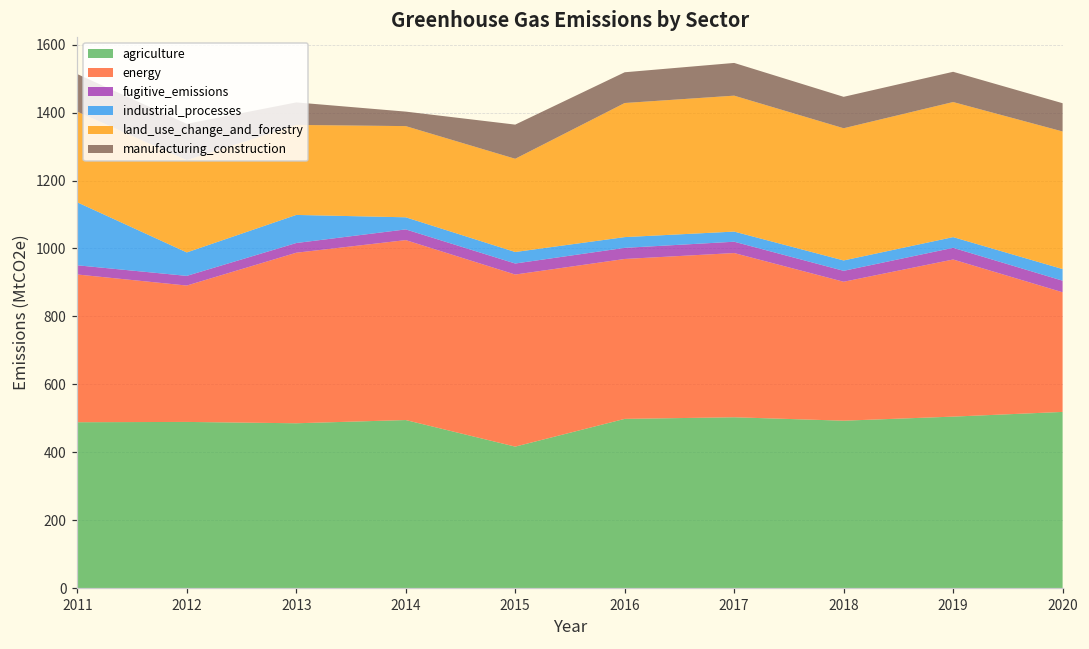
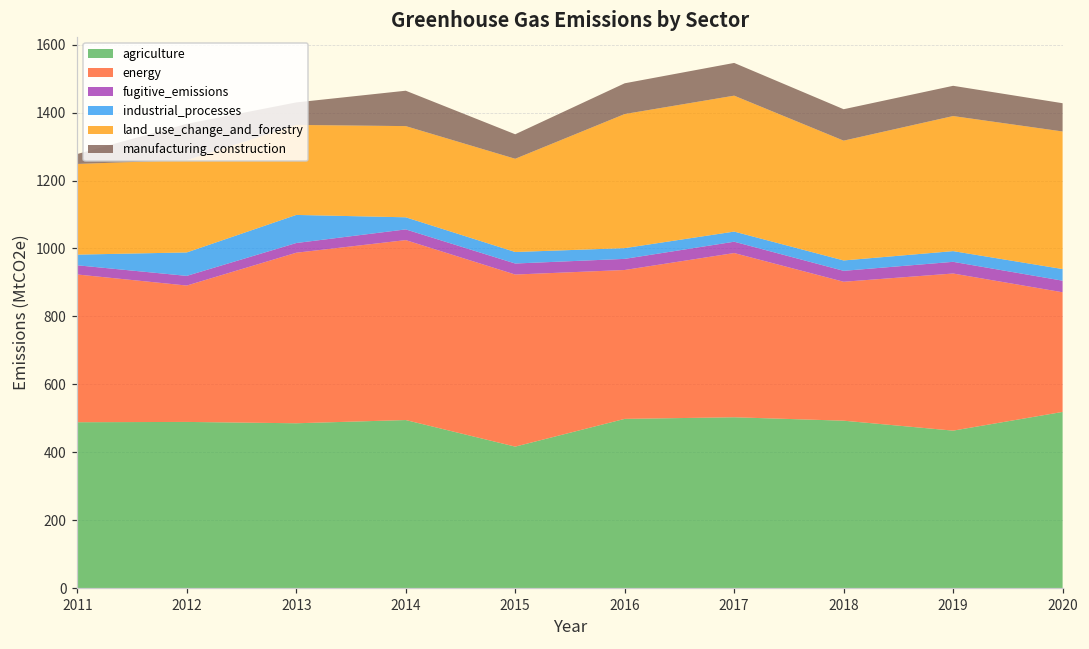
industrial_processes, 2011: 190 -> 30
manufacturing_construction, 2011: 110 -> 30
manufacturing_construction, 2014: 40 -> 100
manufacturing_construction, 2015: 100 -> 70
energy, 2016: 470 -> 440
land_use_change_and_forestry, 2018: 390 -> 350
agriculture, 2019: 510 -> 460
